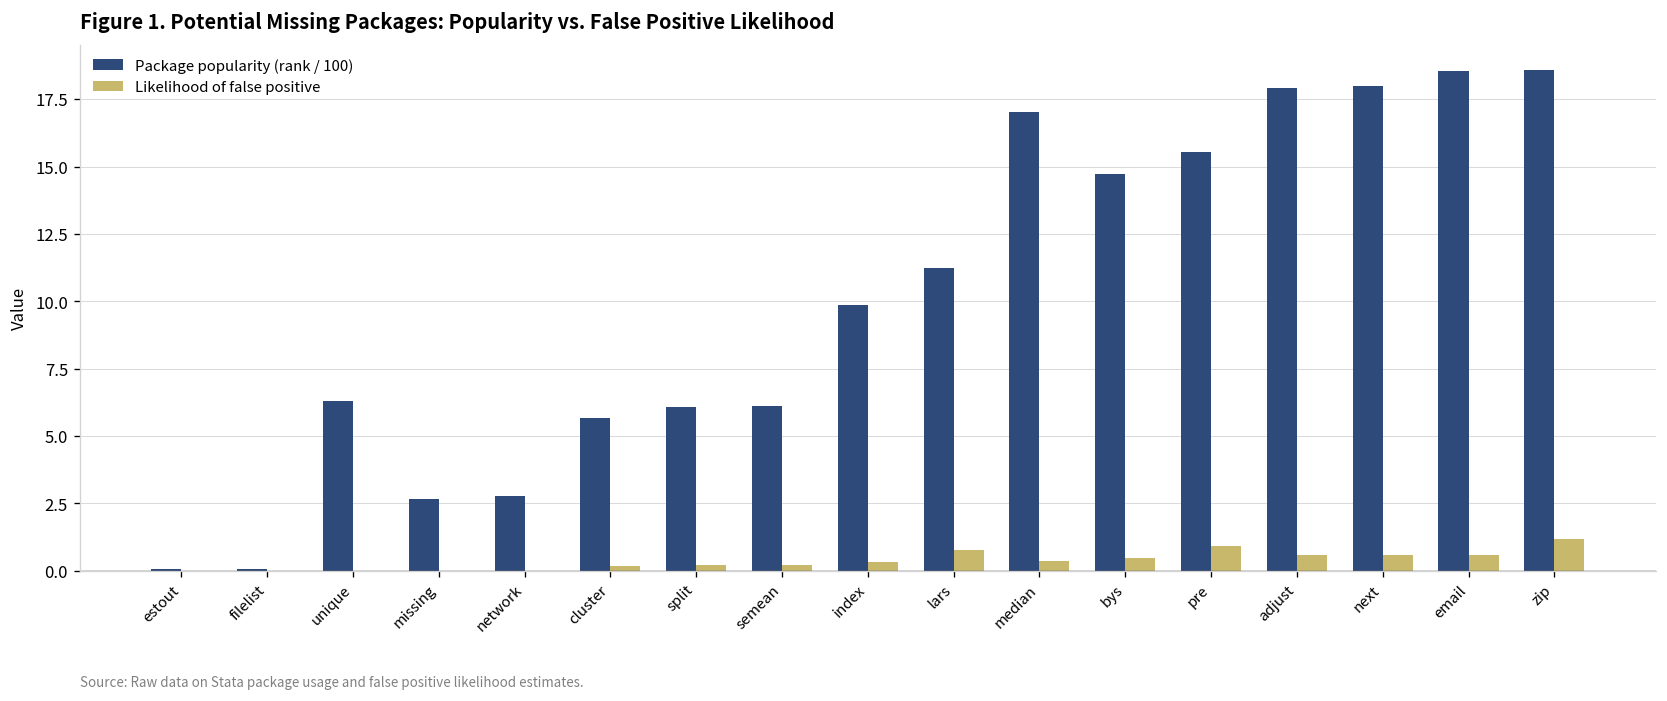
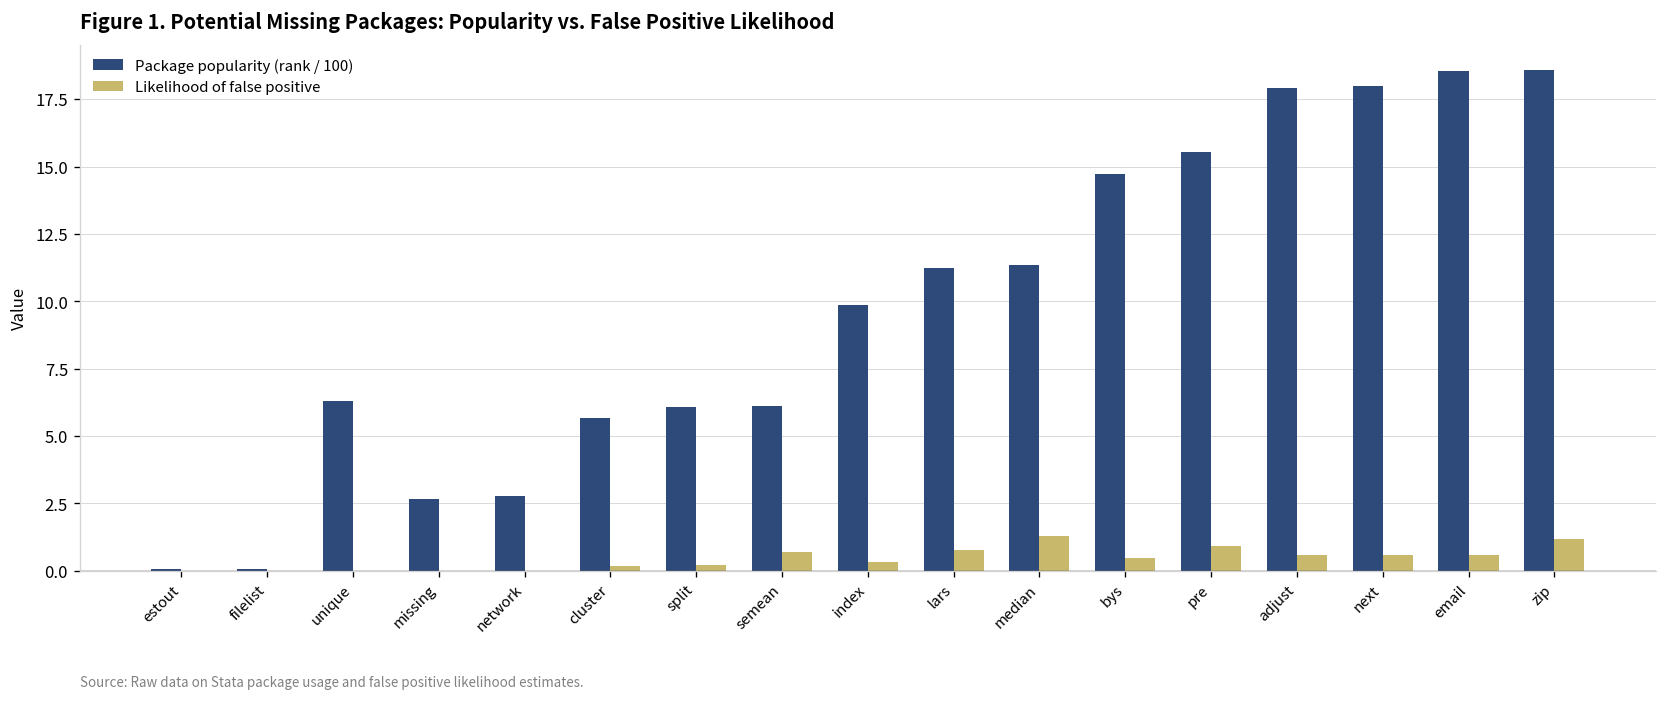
Likelihood of false positive, semean: 0.2 -> 0.7
Package popularity (rank / 100), median: 17.0 -> 11.3
Likelihood of false positive, median: 0.4 -> 1.3
